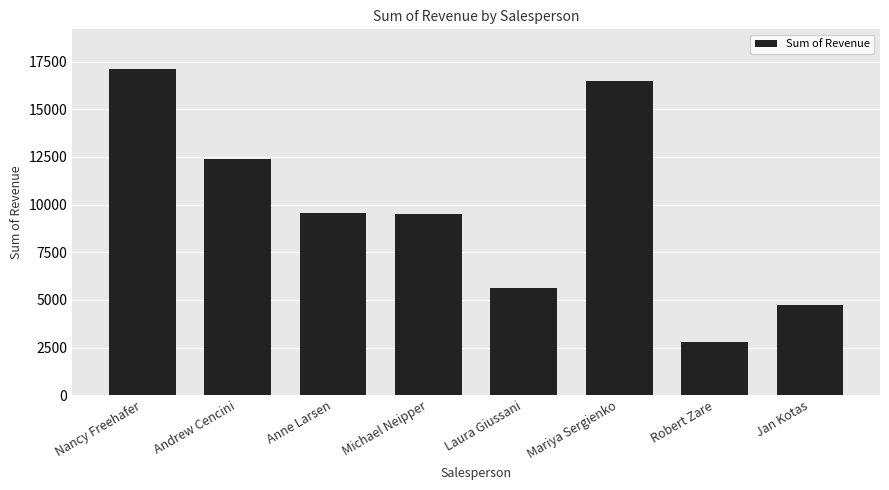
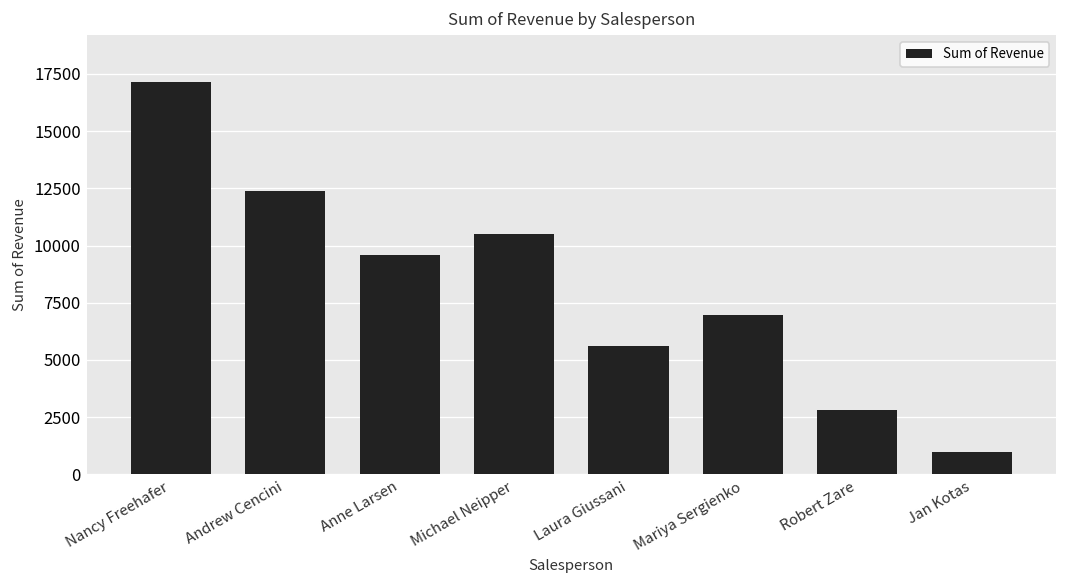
Michael Neipper: 9500 -> 10500
Mariya Sergienko: 16500 -> 6900
Jan Kotas: 4700 -> 1000
